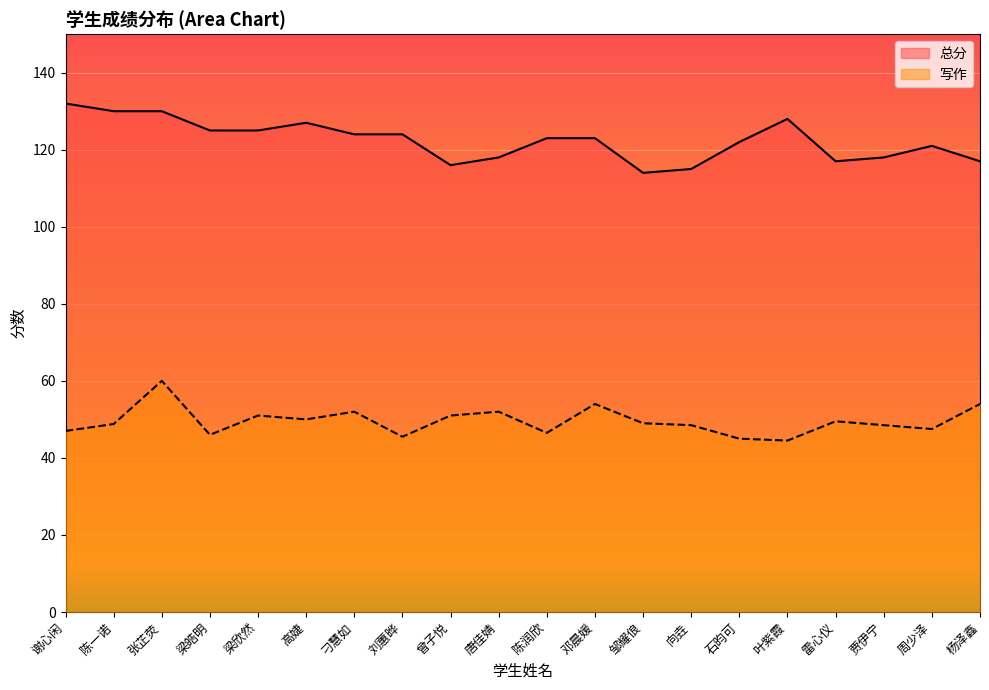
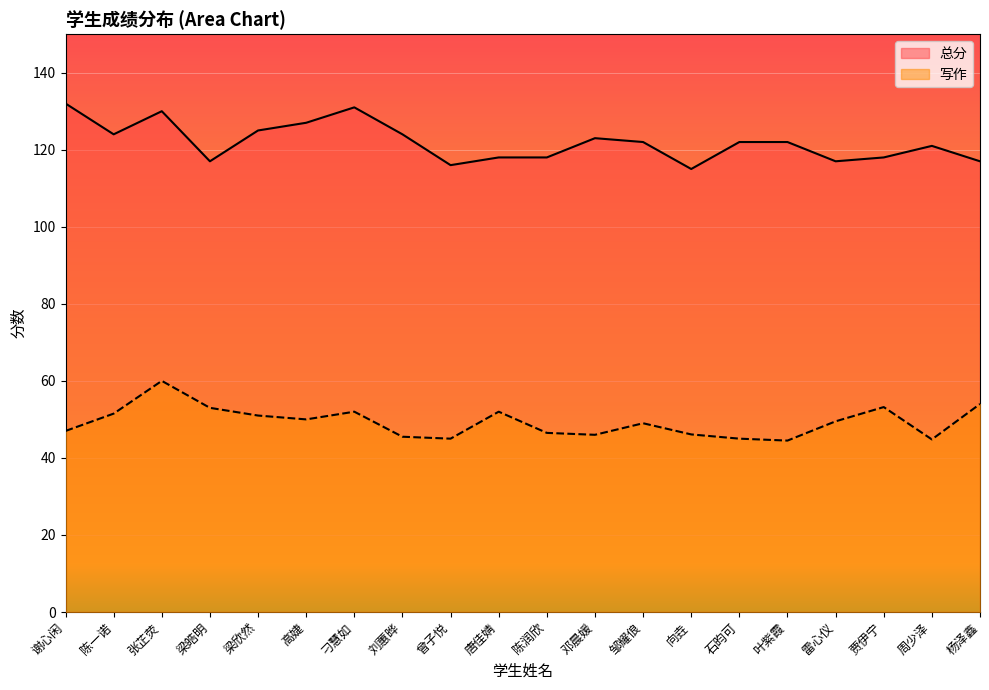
总分, 陈一诺: 130 -> 124
写作, 陈一诺: 49 -> 52
总分, 梁皓明: 125 -> 117
写作, 梁皓明: 46 -> 53
总分, 刁慧如: 124 -> 131
写作, 曾子悦: 51 -> 45
总分, 陈润欣: 123 -> 118
写作, 邓晨媛: 54 -> 46
总分, 邹耀俍: 114 -> 122
写作, 向垚: 49 -> 46
总分, 叶紫霞: 128 -> 122
写作, 贾伊宁: 49 -> 53
写作, 周少泽: 48 -> 45
